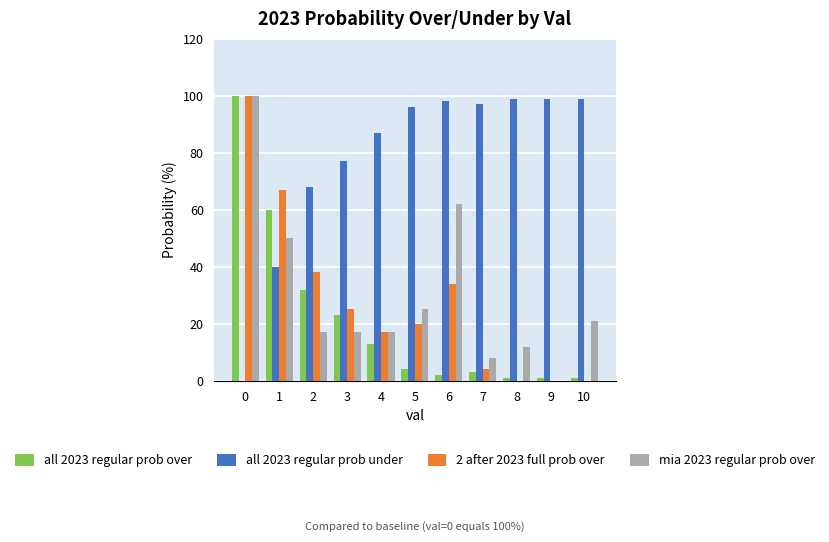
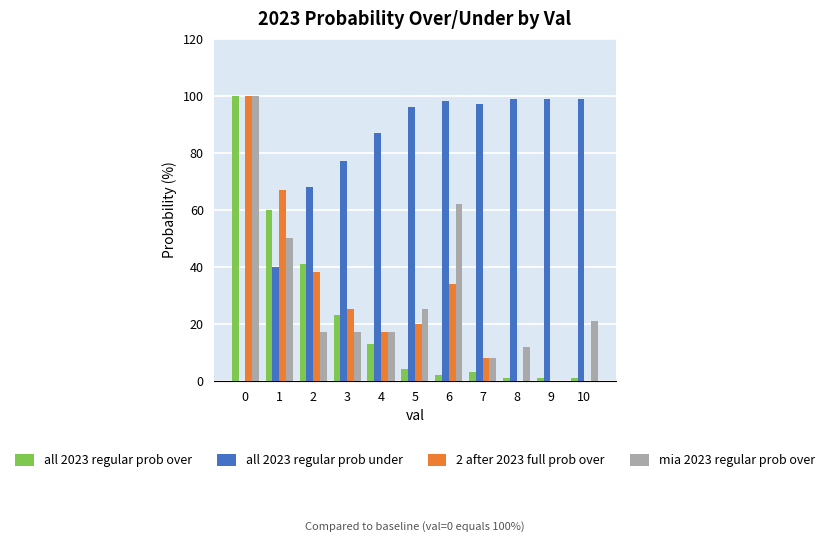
all 2023 regular prob over, 2: 32 -> 41
2 after 2023 full prob over, 7: 4 -> 8
